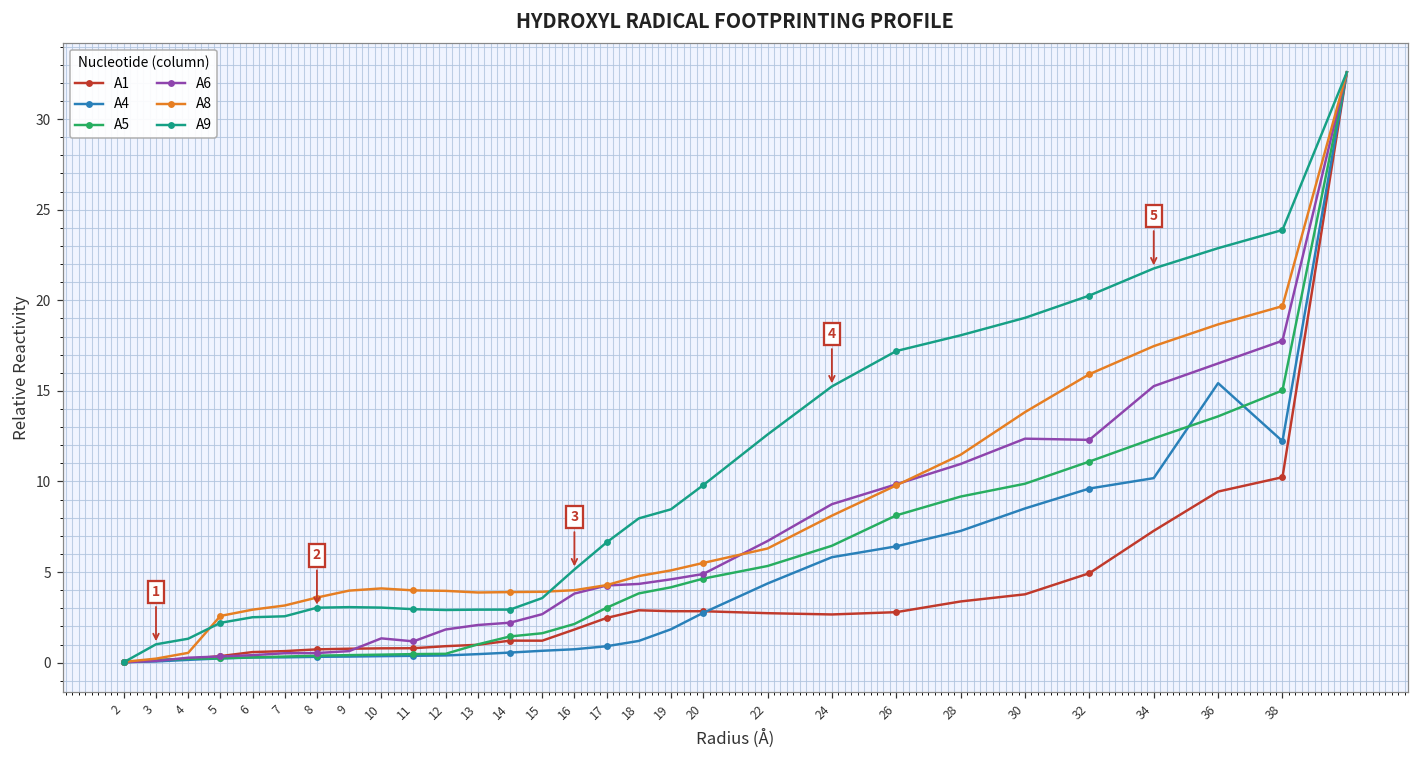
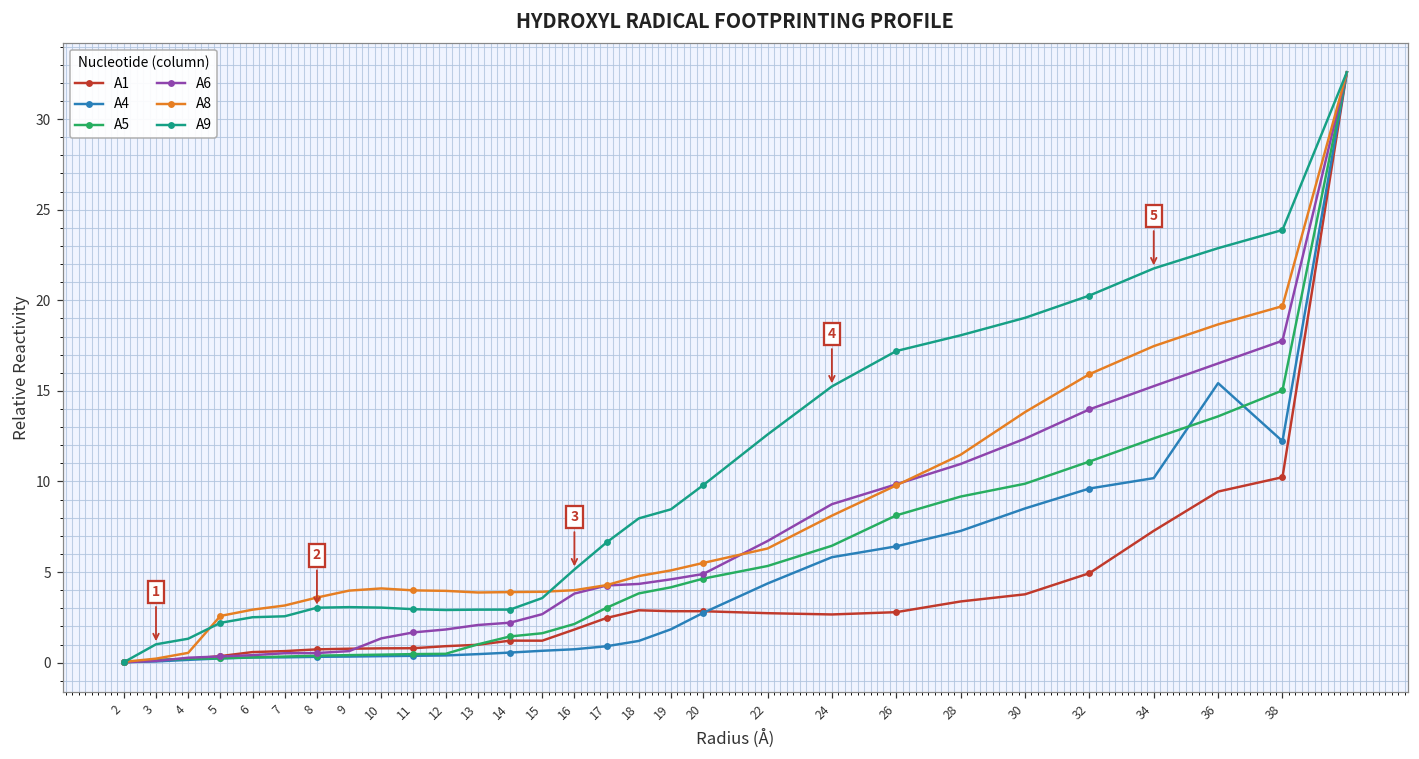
A6, 11: 1.2 -> 1.7
A6, 32: 12.3 -> 14.0
